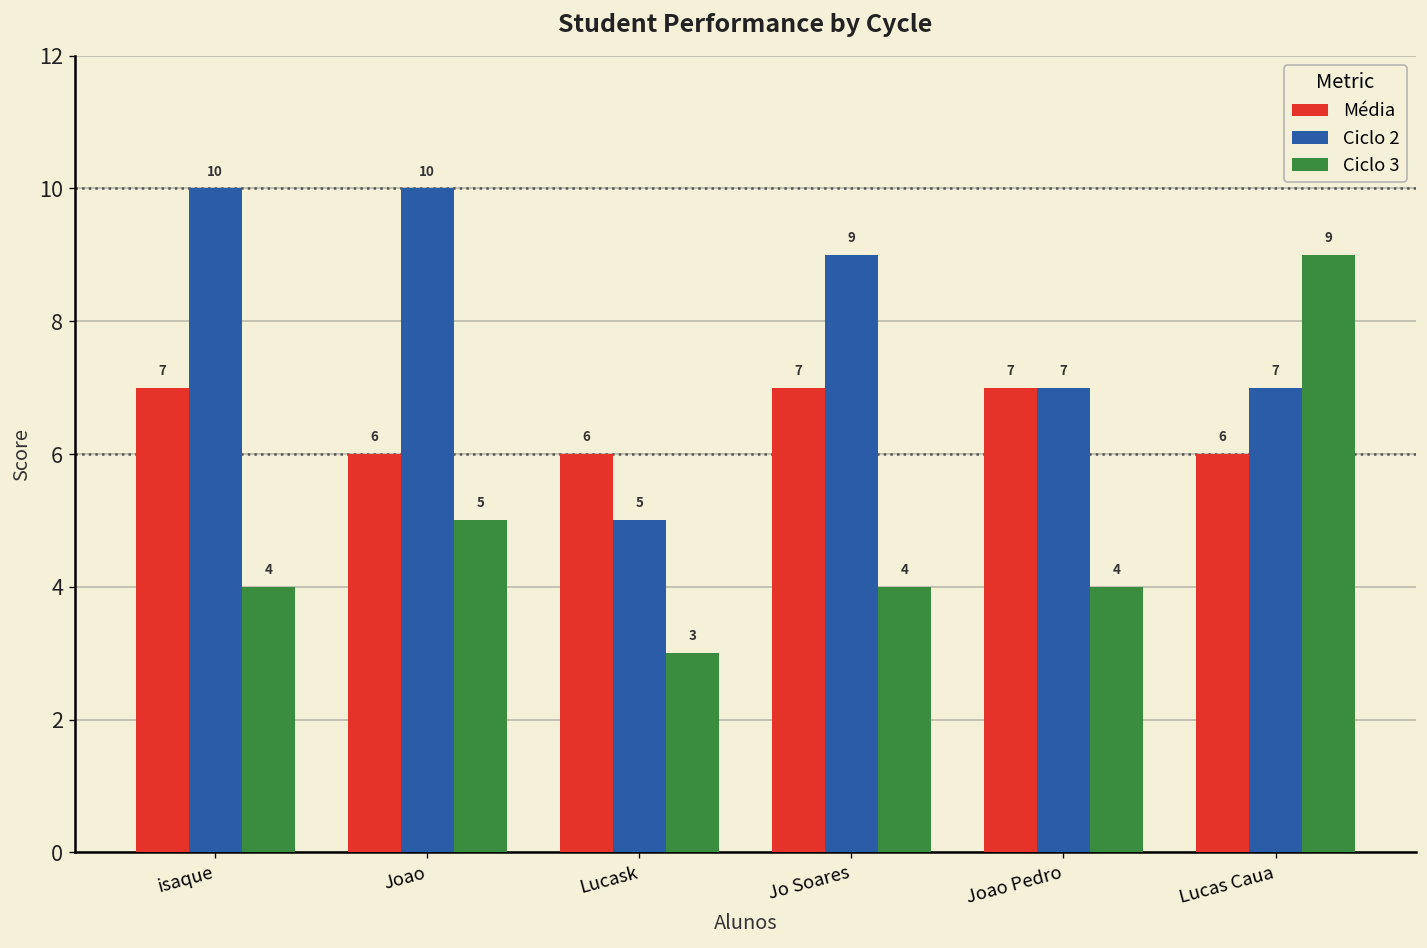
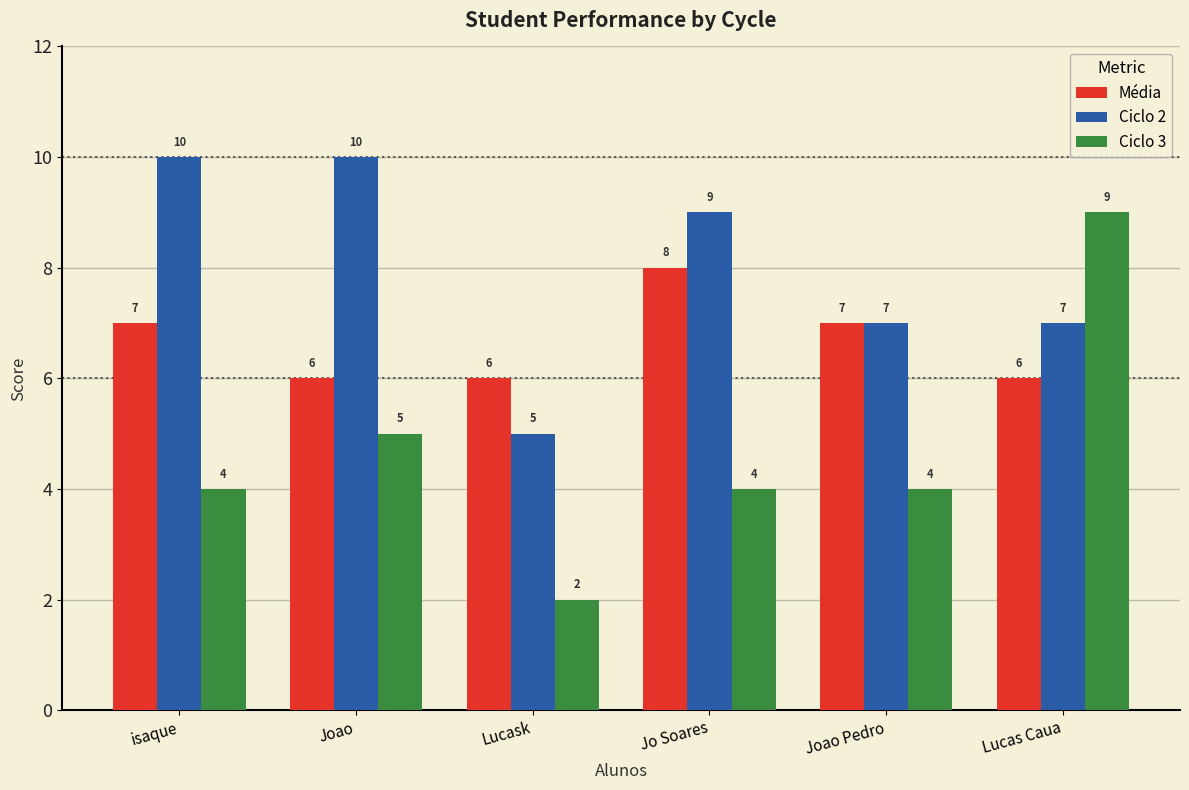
Ciclo 3, Lucask: 3 -> 2
Média, Jo Soares: 7 -> 8
